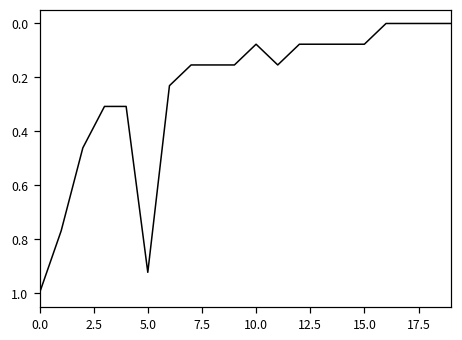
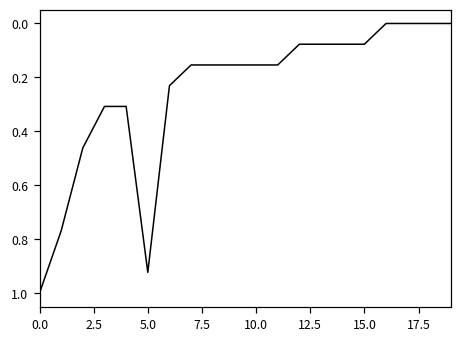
10.0: 0.08 -> 0.15
